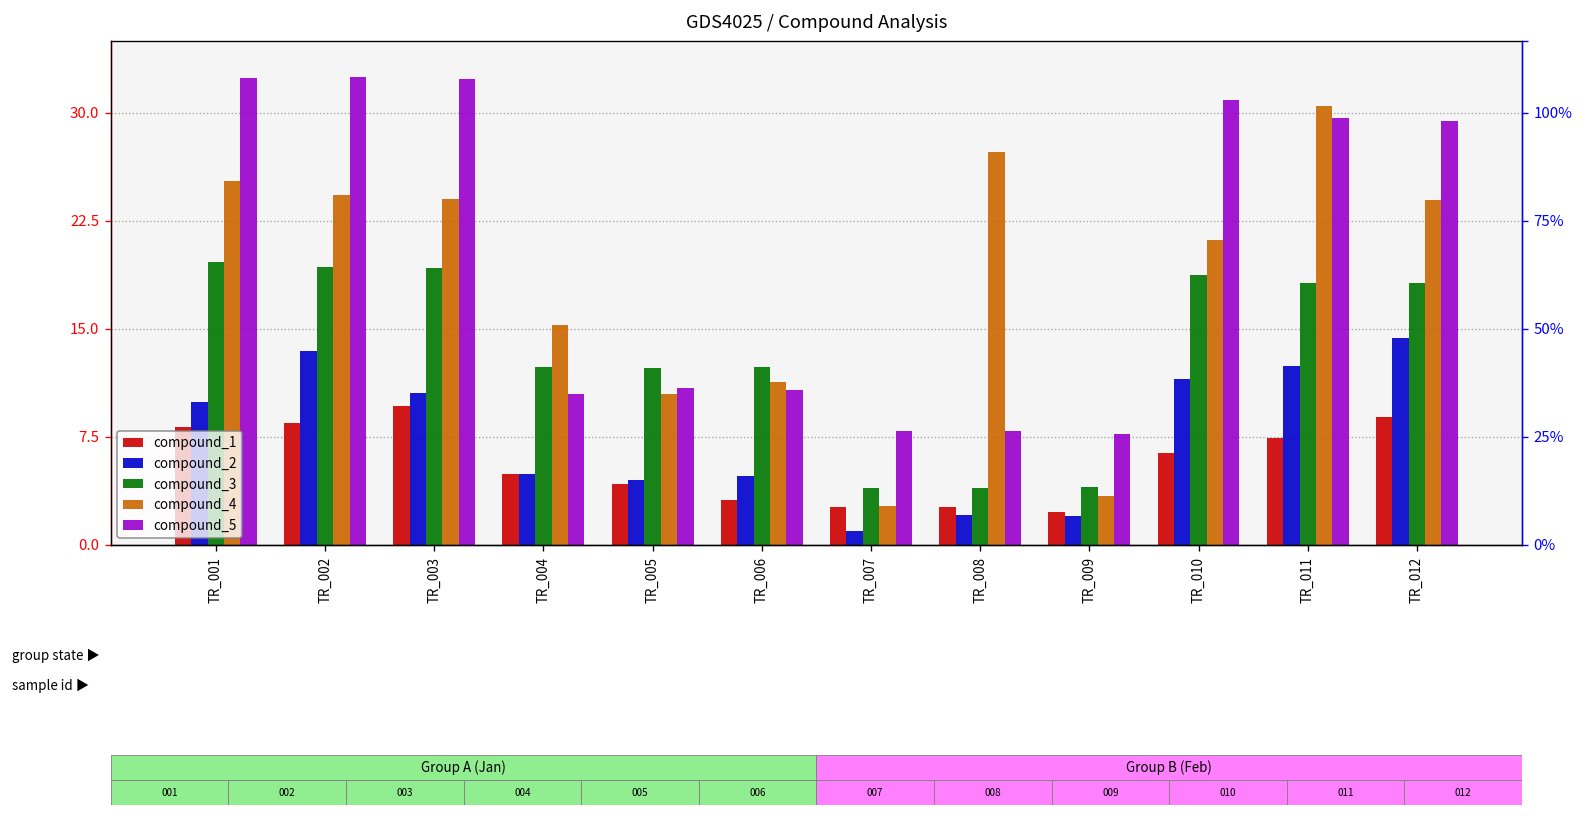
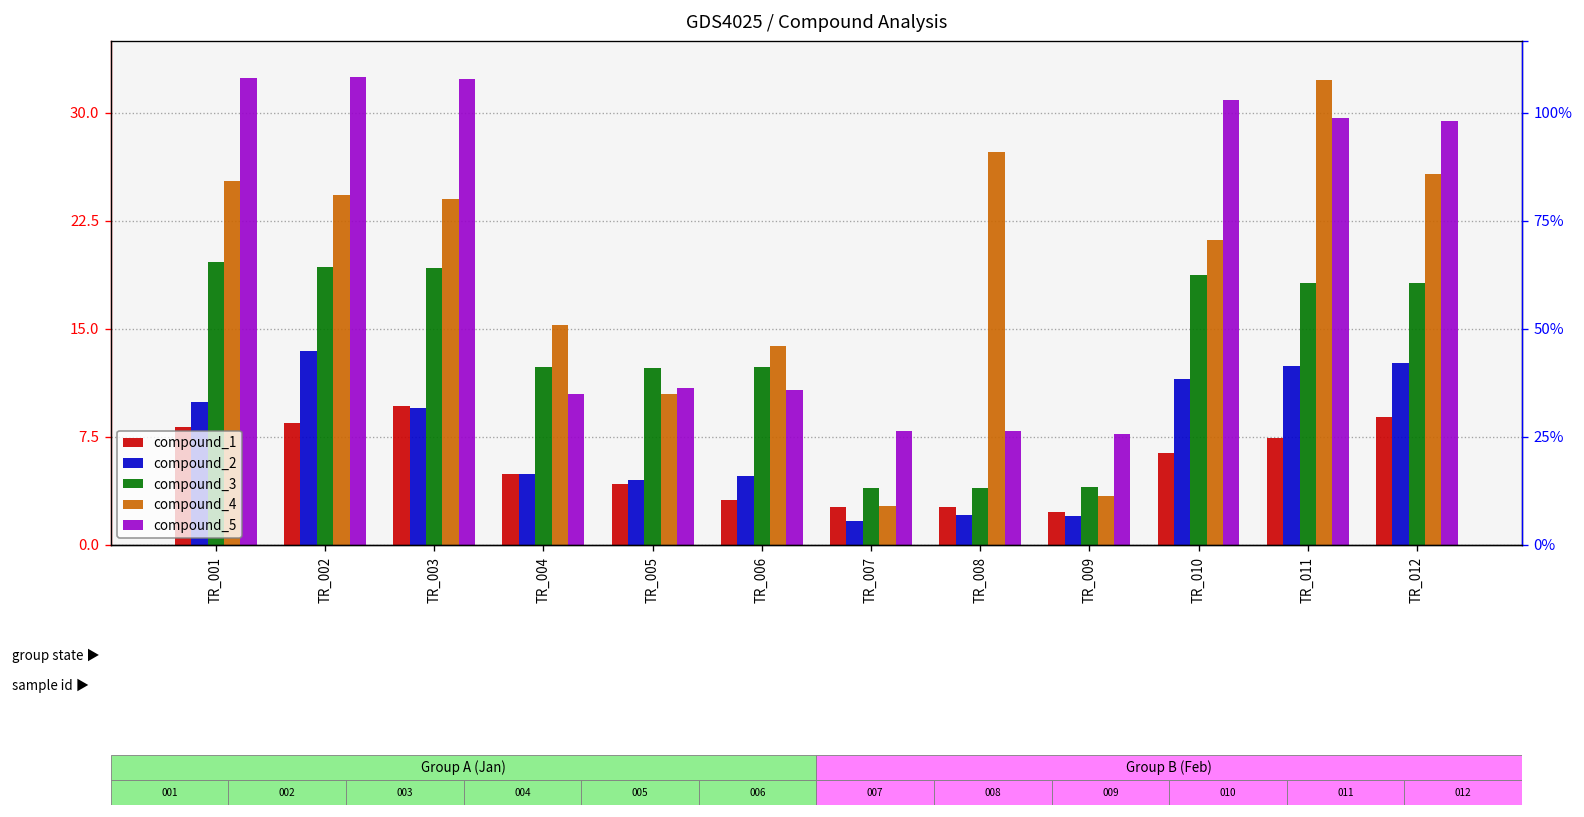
compound_2, TR_003: 10.5 -> 9.5
compound_4, TR_006: 11.3 -> 13.8
compound_2, TR_007: 0.9 -> 1.7
compound_4, TR_011: 30.5 -> 32.2
compound_2, TR_012: 14.4 -> 12.6
compound_4, TR_012: 24.0 -> 25.7
